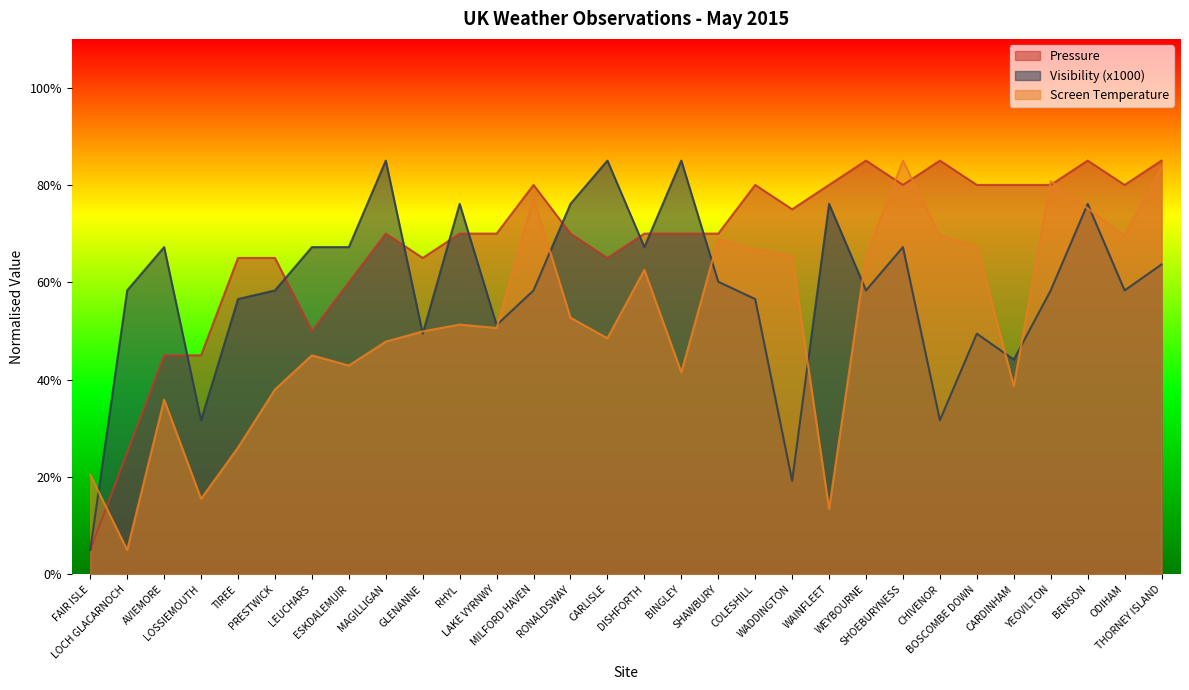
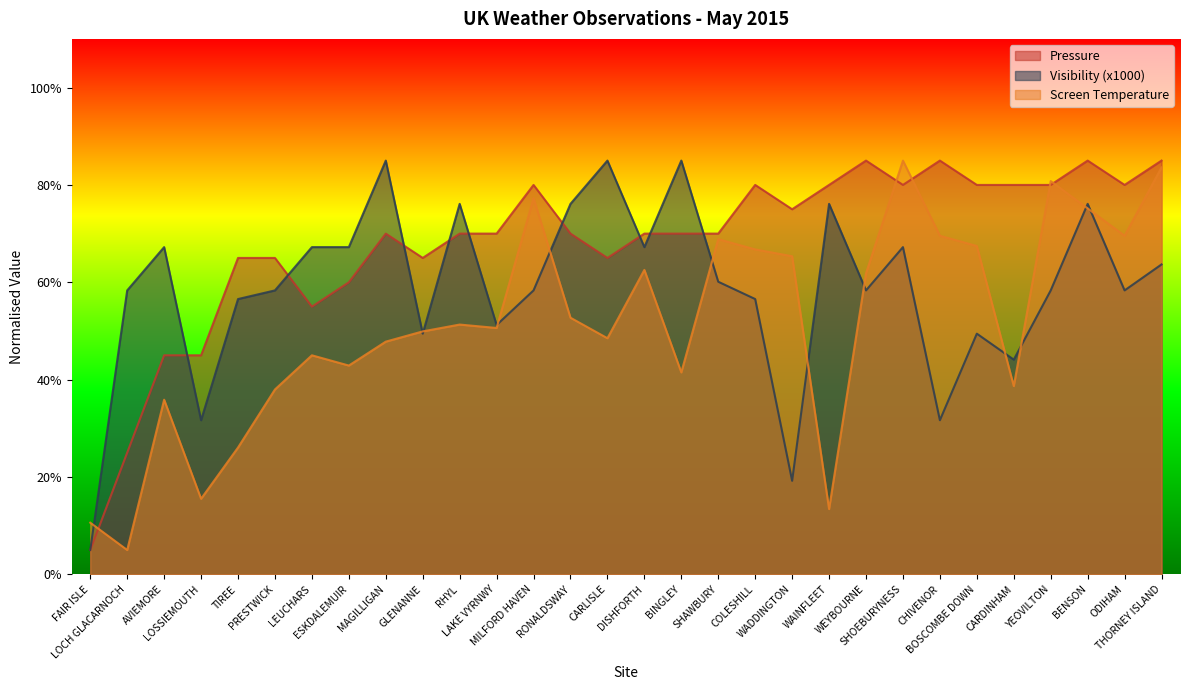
Screen Temperature, FAIR ISLE: 20% -> 11%
Pressure, LEUCHARS: 50% -> 55%
Screen Temperature, WEYBOURNE: 65% -> 62%
